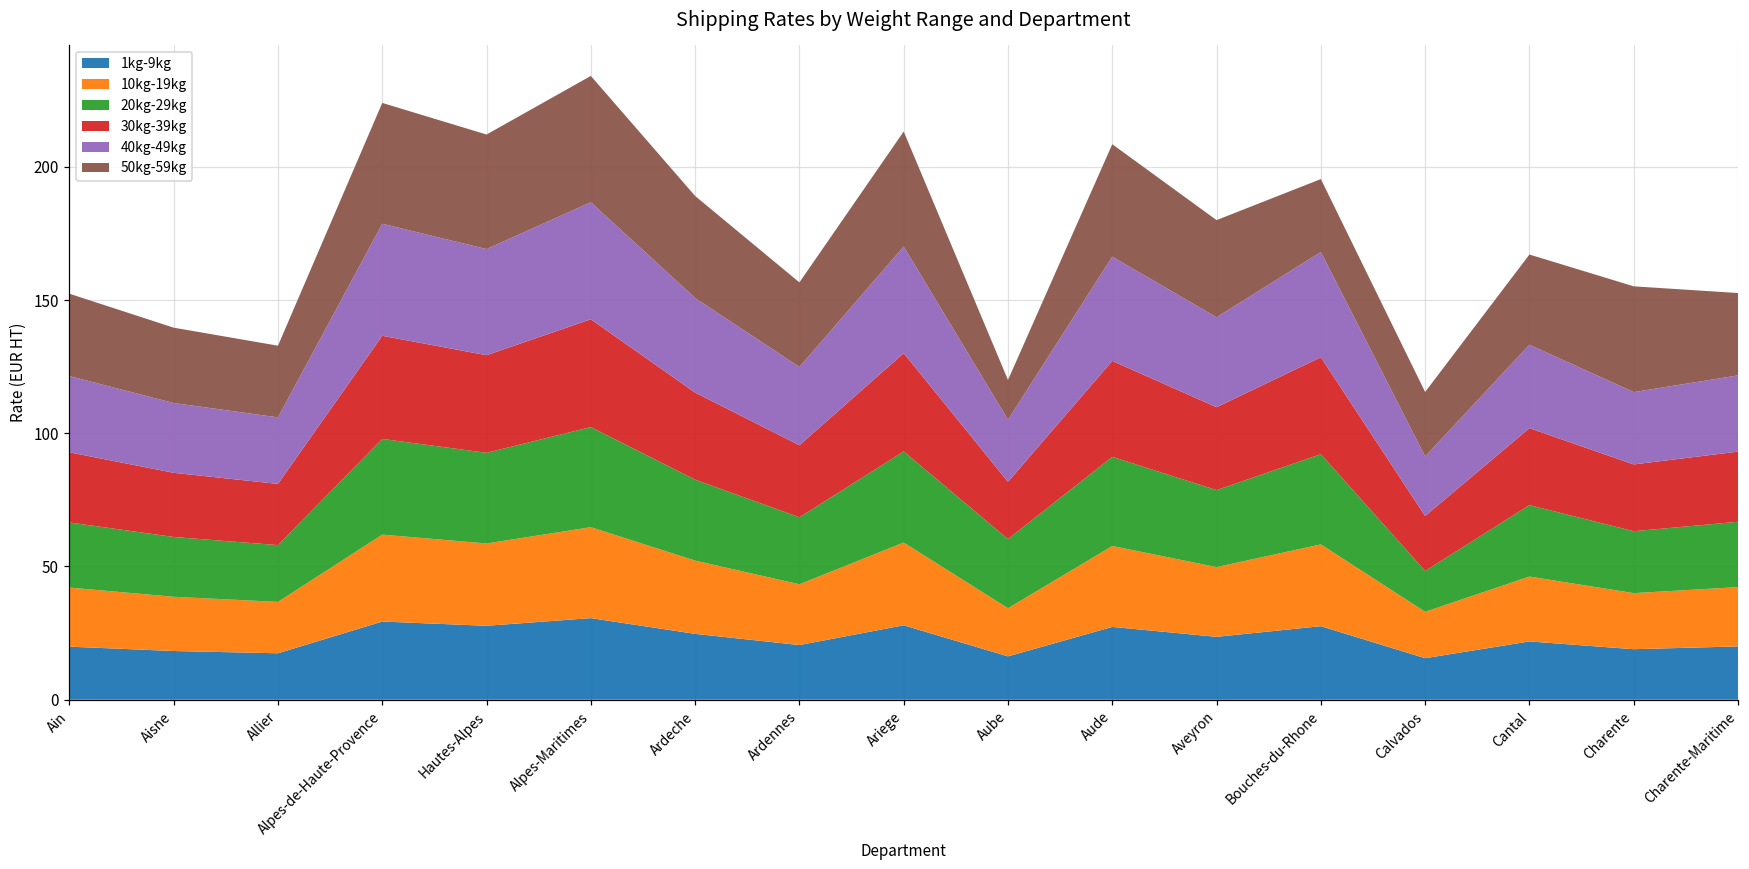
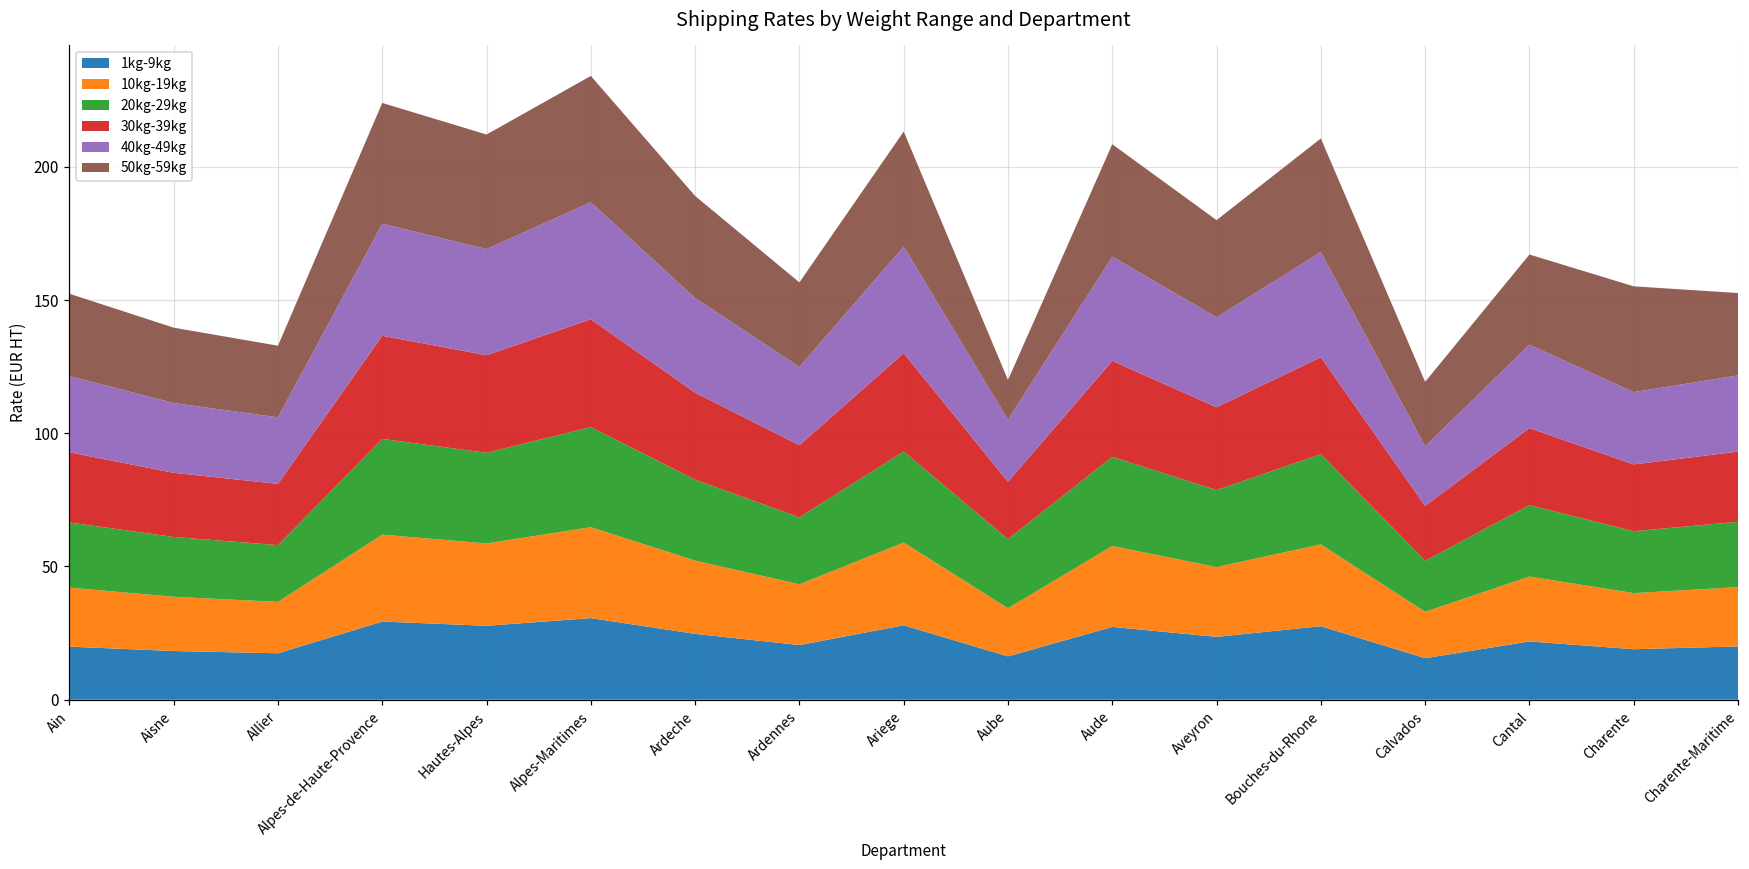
50kg-59kg, Bouches-du-Rhone: 27 -> 43
20kg-29kg, Calvados: 15 -> 19
